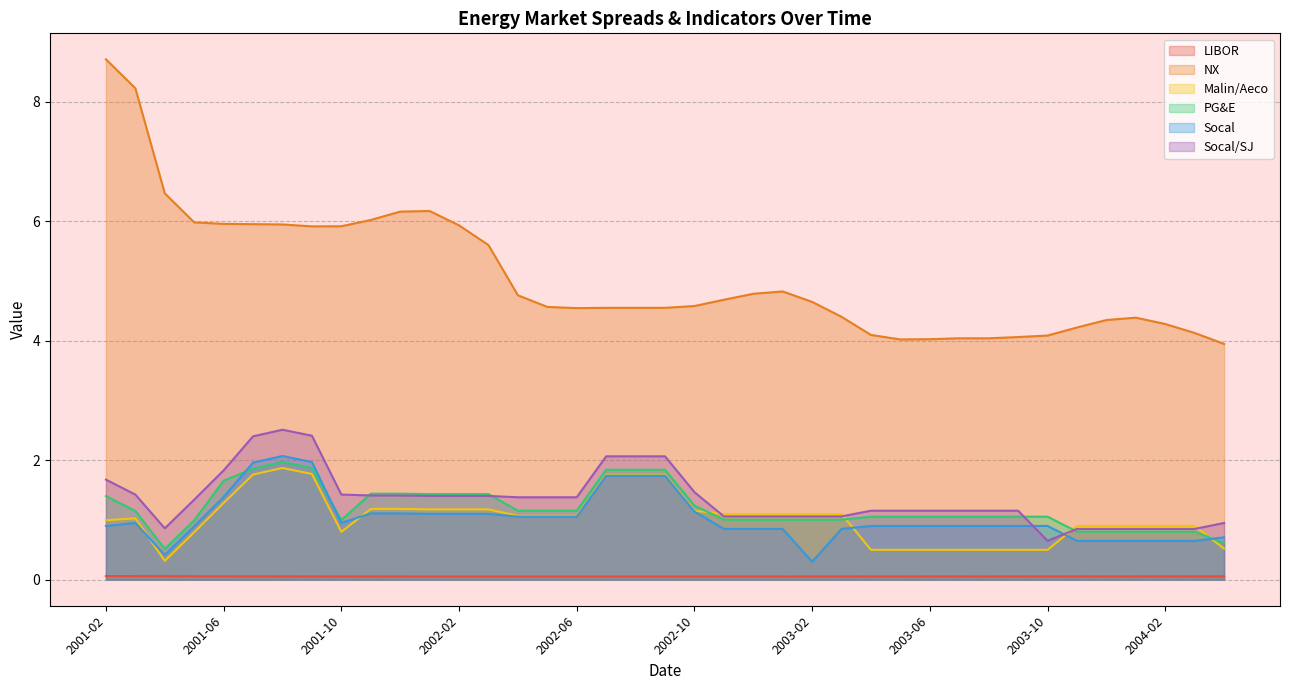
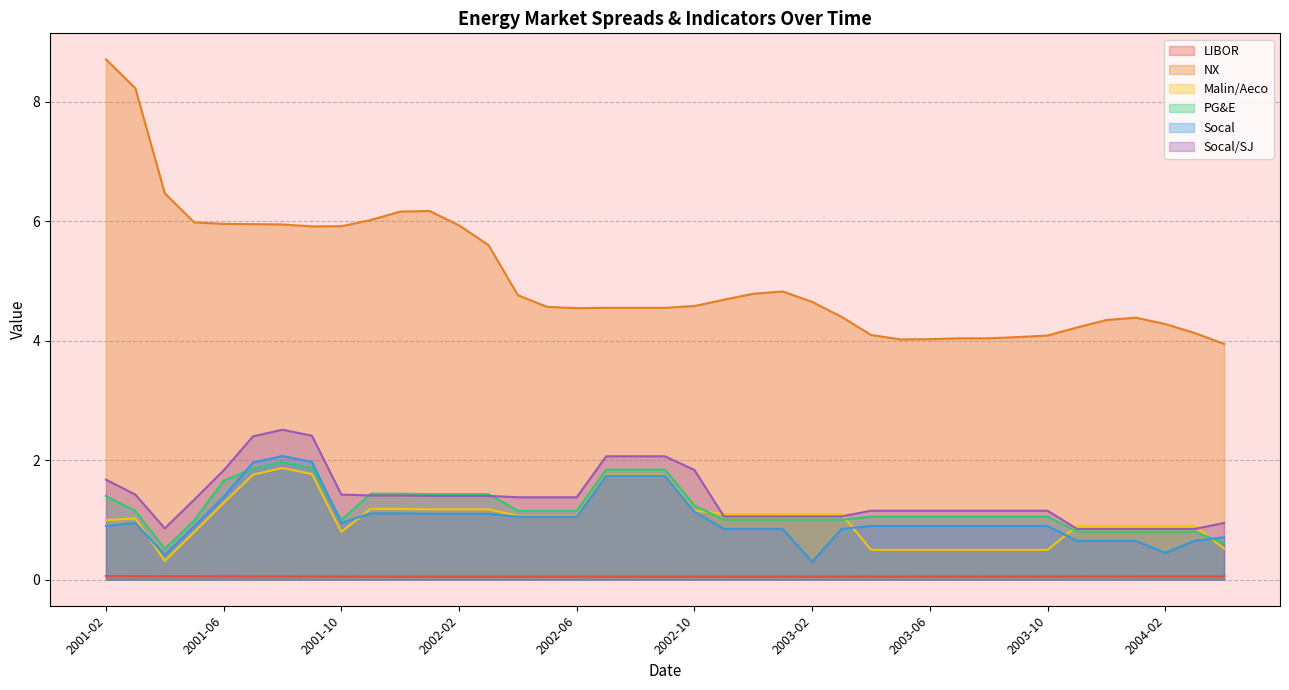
Socal/SJ, 2002-10: 1.5 -> 1.8
Socal/SJ, 2003-10: 0.7 -> 1.2
Socal, 2004-02: 0.7 -> 0.5
